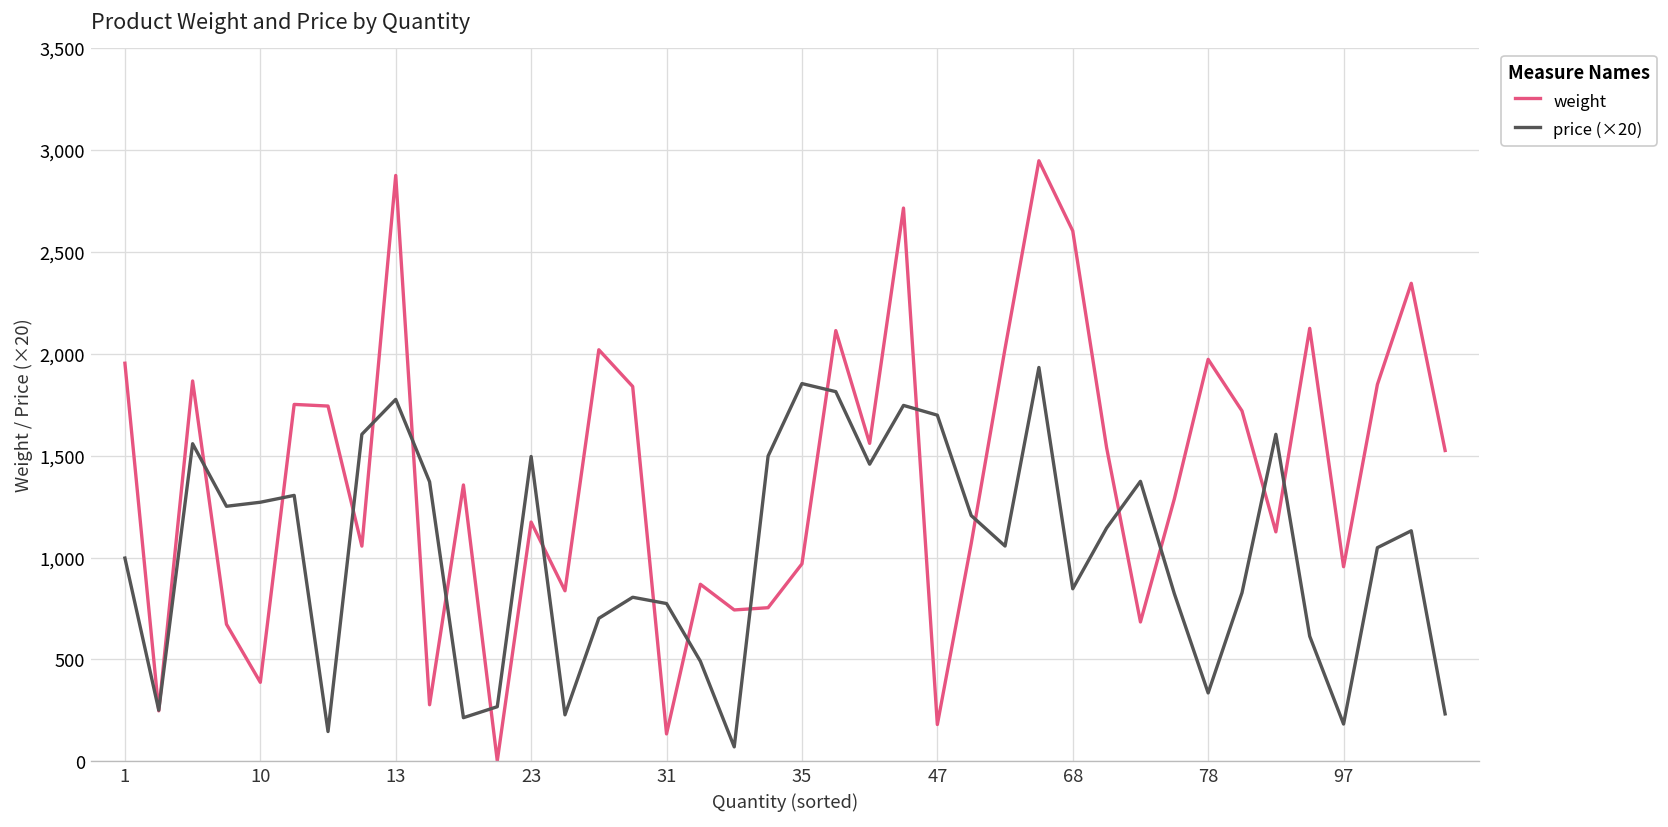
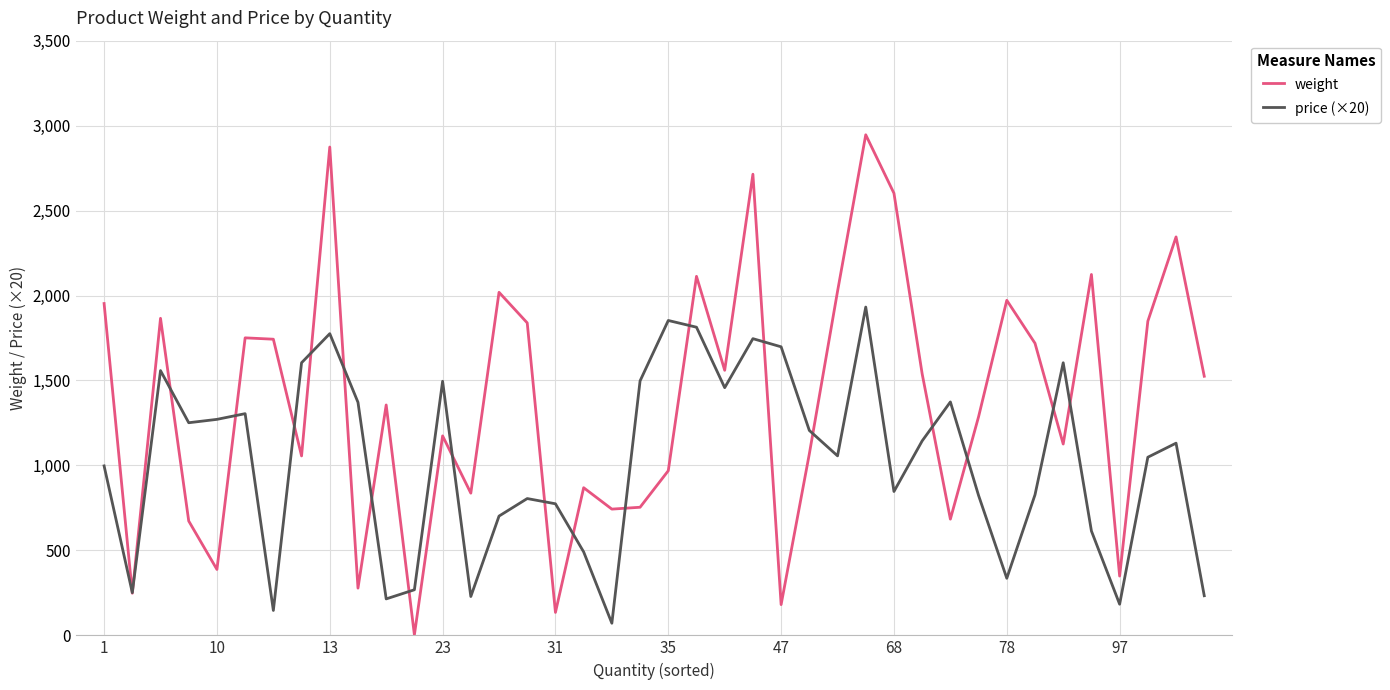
weight, 97: 960 -> 350
